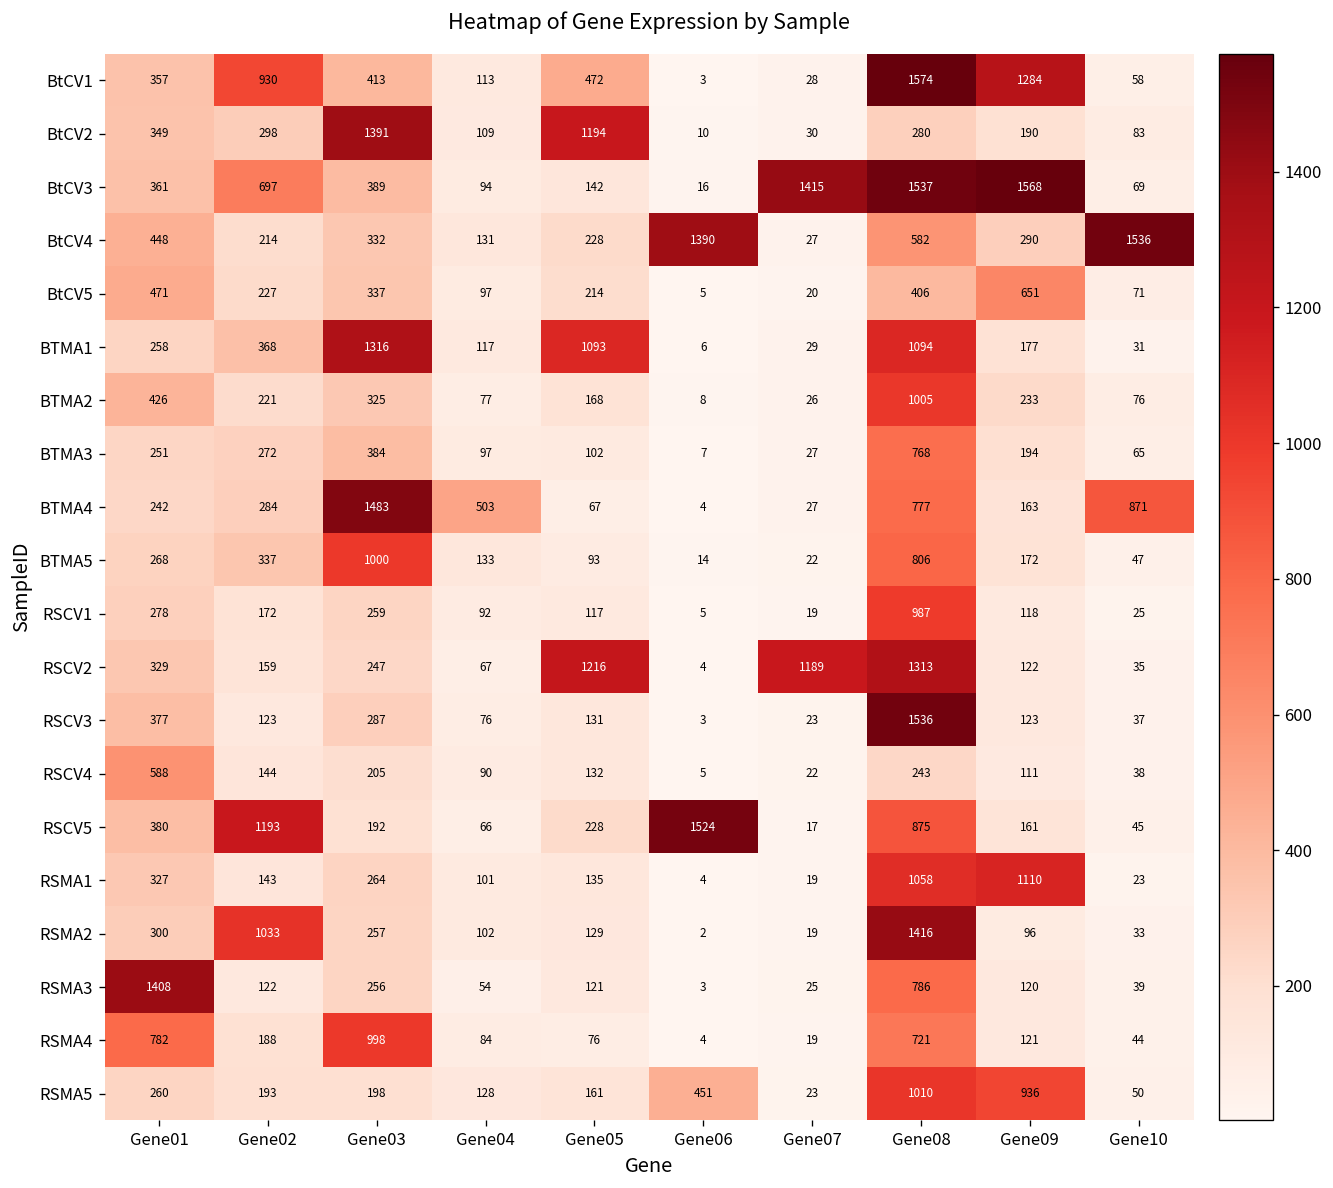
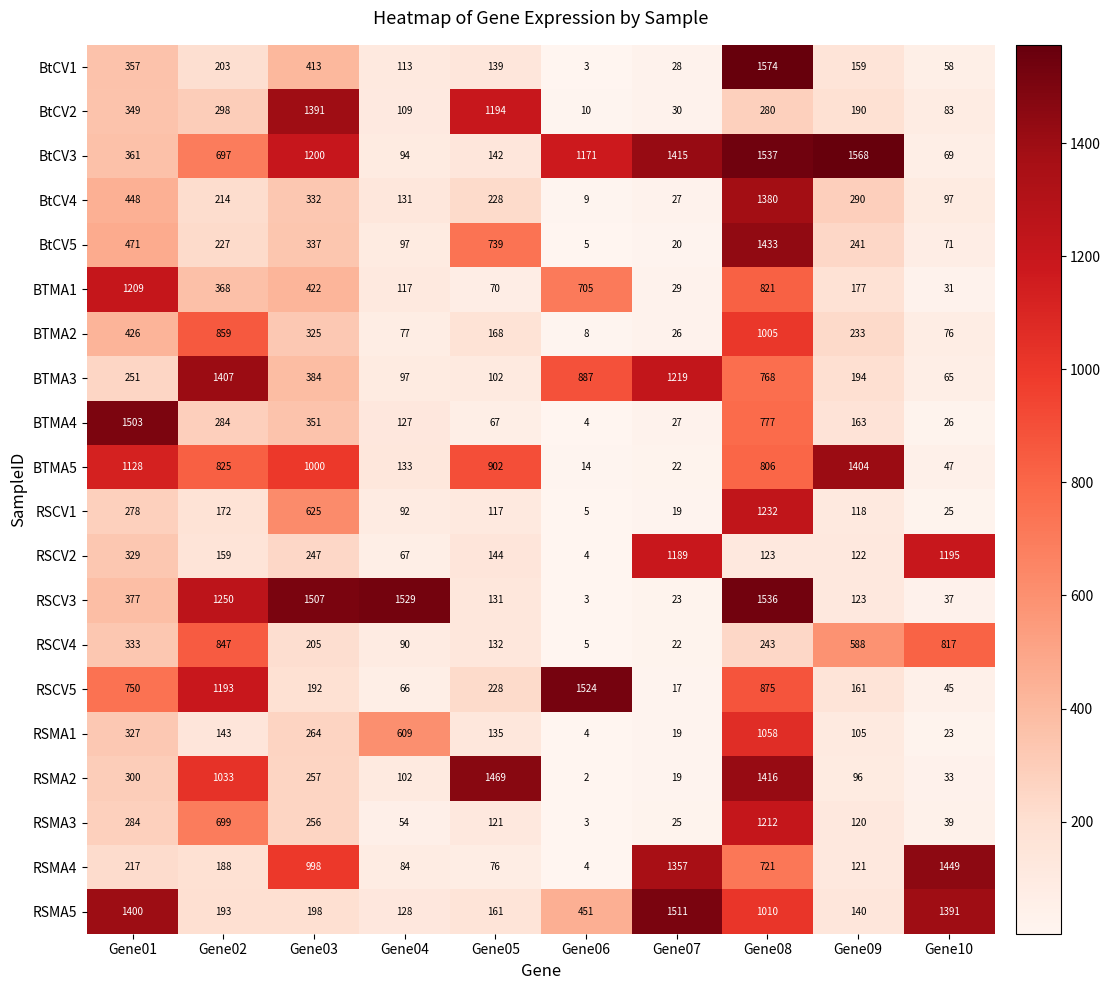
BtCV1, Gene02: 930 -> 203
BtCV1, Gene05: 472 -> 139
BtCV1, Gene09: 1284 -> 159
BtCV3, Gene03: 389 -> 1200
BtCV3, Gene06: 16 -> 1171
BtCV4, Gene06: 1390 -> 9
BtCV4, Gene08: 582 -> 1380
BtCV4, Gene10: 1536 -> 97
BtCV5, Gene05: 214 -> 739
BtCV5, Gene08: 406 -> 1433
BtCV5, Gene09: 651 -> 241
BTMA1, Gene01: 258 -> 1209
BTMA1, Gene03: 1316 -> 422
BTMA1, Gene05: 1093 -> 70
BTMA1, Gene06: 6 -> 705
BTMA1, Gene08: 1094 -> 821
BTMA2, Gene02: 221 -> 859
BTMA3, Gene02: 272 -> 1407
BTMA3, Gene06: 7 -> 887
BTMA3, Gene07: 27 -> 1219
BTMA4, Gene01: 242 -> 1503
BTMA4, Gene03: 1483 -> 351
BTMA4, Gene04: 503 -> 127
BTMA4, Gene10: 871 -> 26
BTMA5, Gene01: 268 -> 1128
BTMA5, Gene02: 337 -> 825
BTMA5, Gene05: 93 -> 902
BTMA5, Gene09: 172 -> 1404
RSCV1, Gene03: 259 -> 625
RSCV1, Gene08: 987 -> 1232
RSCV2, Gene05: 1216 -> 144
RSCV2, Gene08: 1313 -> 123
RSCV2, Gene10: 35 -> 1195
RSCV3, Gene02: 123 -> 1250
RSCV3, Gene03: 287 -> 1507
RSCV3, Gene04: 76 -> 1529
RSCV4, Gene01: 588 -> 333
RSCV4, Gene02: 144 -> 847
RSCV4, Gene09: 111 -> 588
RSCV4, Gene10: 38 -> 817
RSCV5, Gene01: 380 -> 750
RSMA1, Gene04: 101 -> 609
RSMA1, Gene09: 1110 -> 105
RSMA2, Gene05: 129 -> 1469
RSMA3, Gene01: 1408 -> 284
RSMA3, Gene02: 122 -> 699
RSMA3, Gene08: 786 -> 1212
RSMA4, Gene01: 782 -> 217
RSMA4, Gene07: 19 -> 1357
RSMA4, Gene10: 44 -> 1449
RSMA5, Gene01: 260 -> 1400
RSMA5, Gene07: 23 -> 1511
RSMA5, Gene09: 936 -> 140
RSMA5, Gene10: 50 -> 1391
